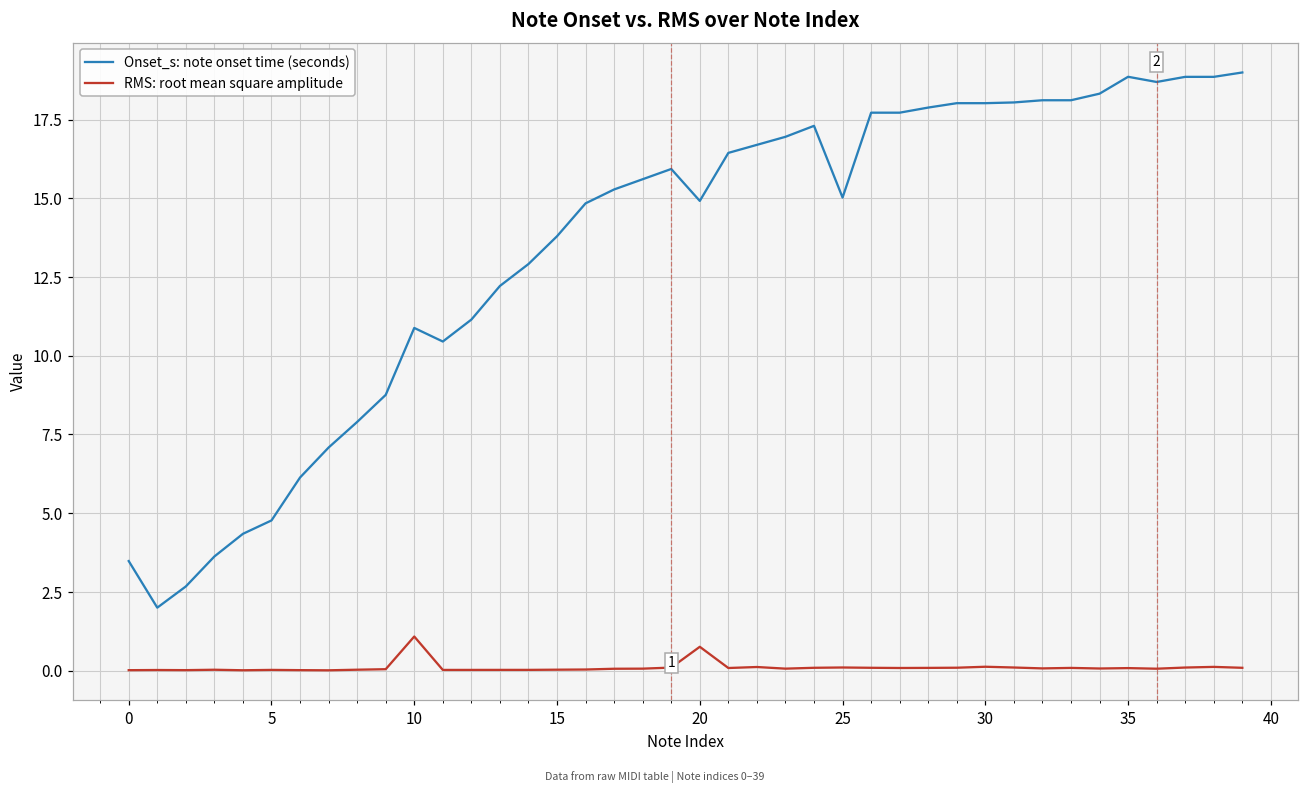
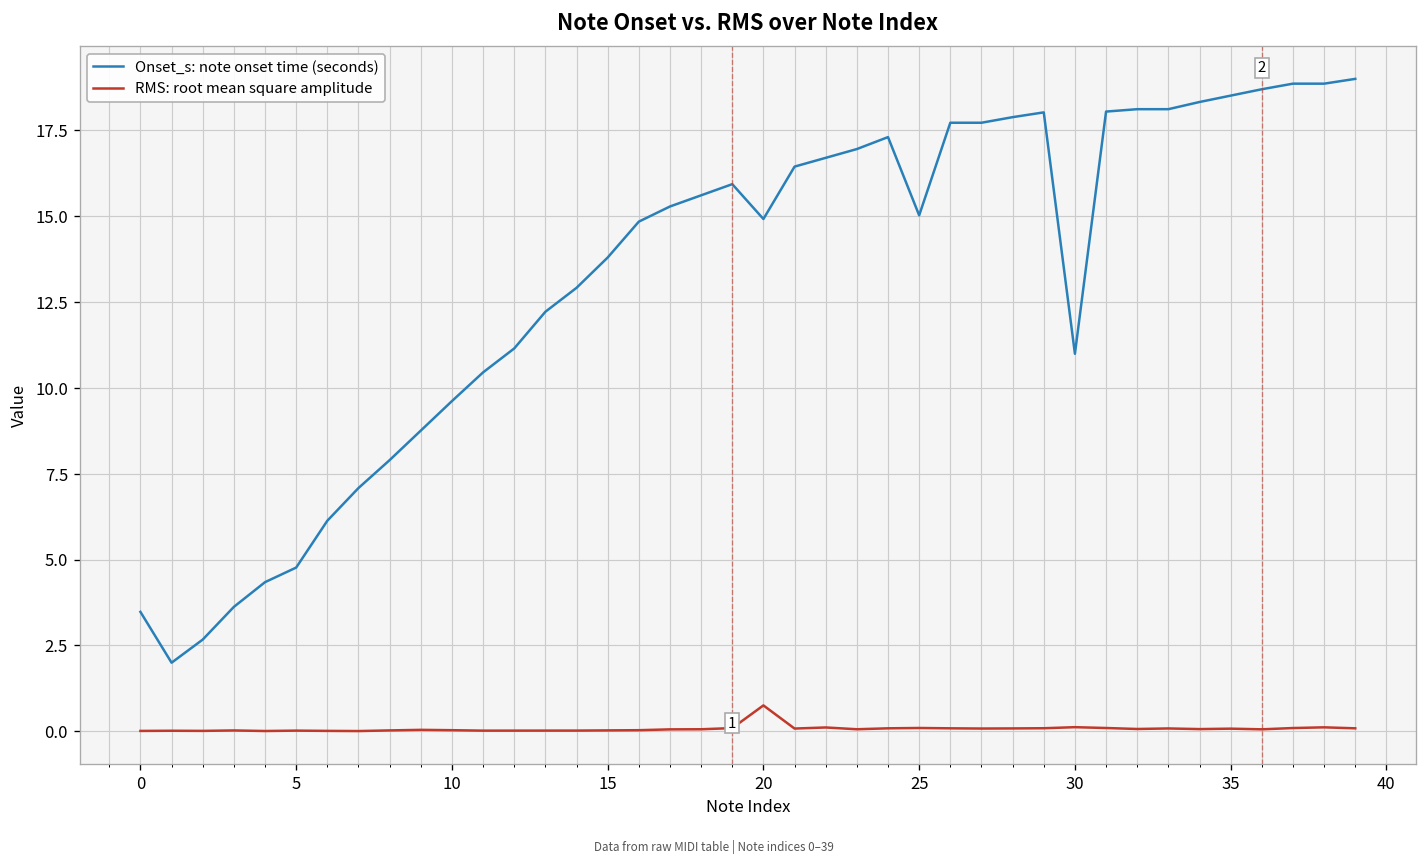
Onset_s: note onset time (seconds), 10: 10.9 -> 9.6
RMS: root mean square amplitude, 10: 1.1 -> 0.0
Onset_s: note onset time (seconds), 30: 18.0 -> 11.0
Onset_s: note onset time (seconds), 35: 18.9 -> 18.5
